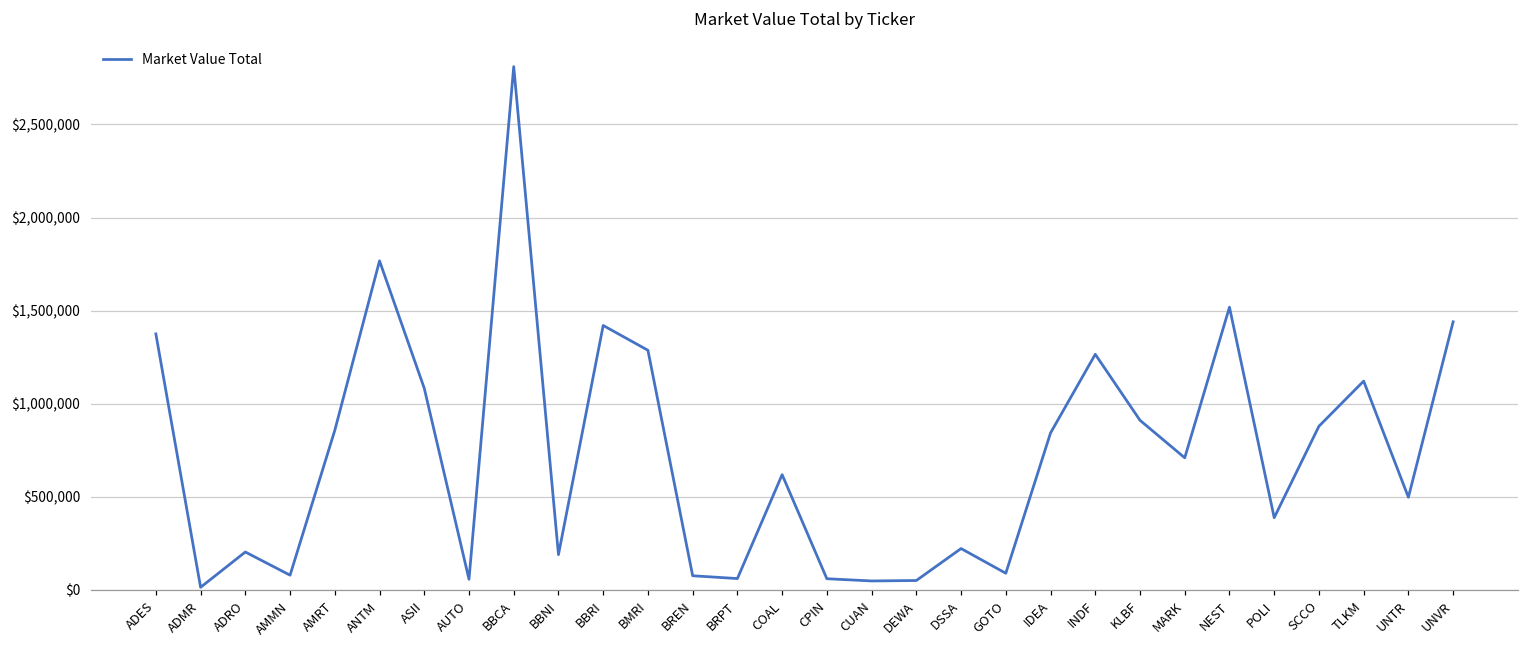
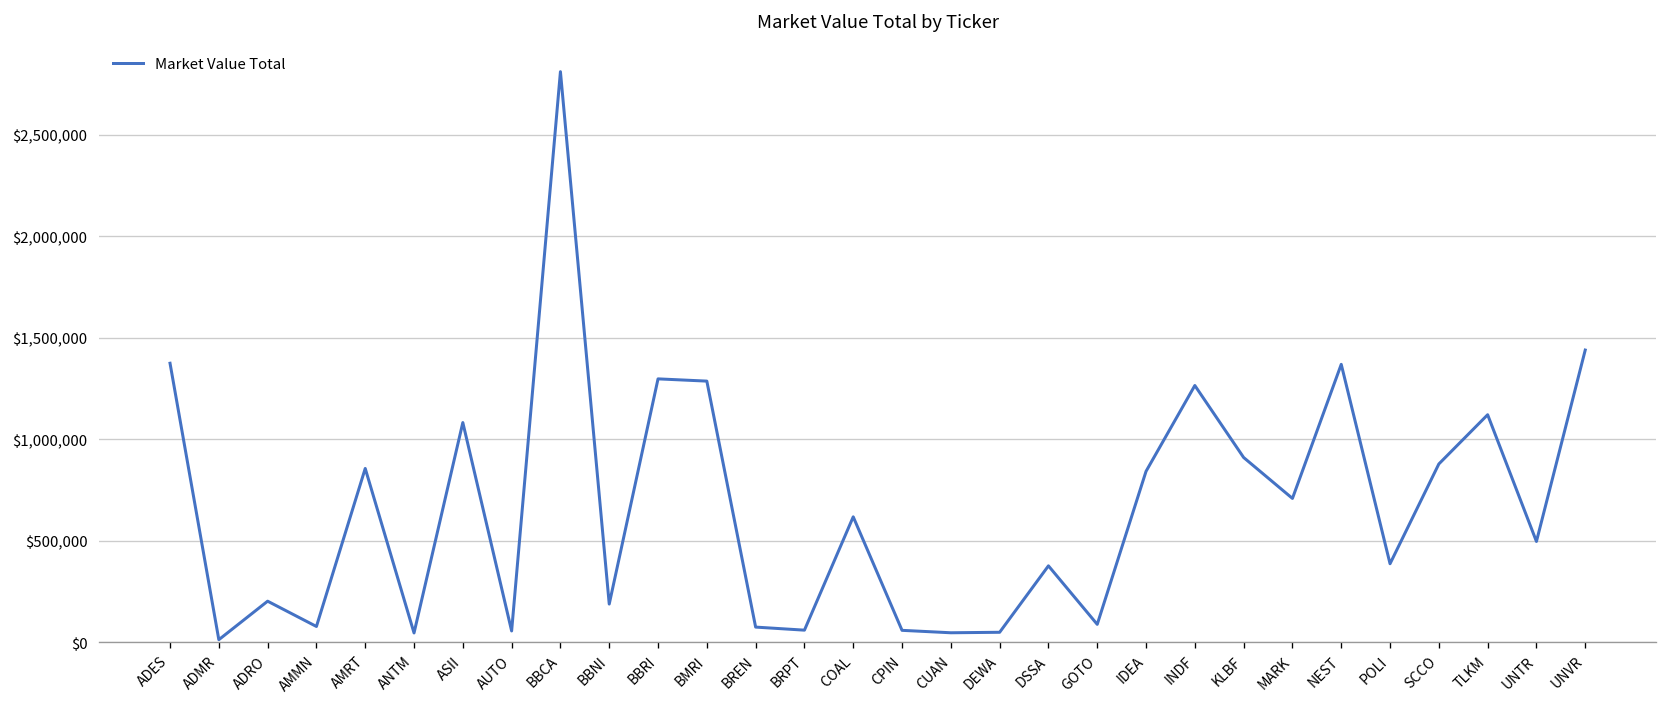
ANTM: $1,770,000 -> $50,000
BBRI: $1,420,000 -> $1,300,000
DSSA: $220,000 -> $380,000
NEST: $1,520,000 -> $1,370,000
